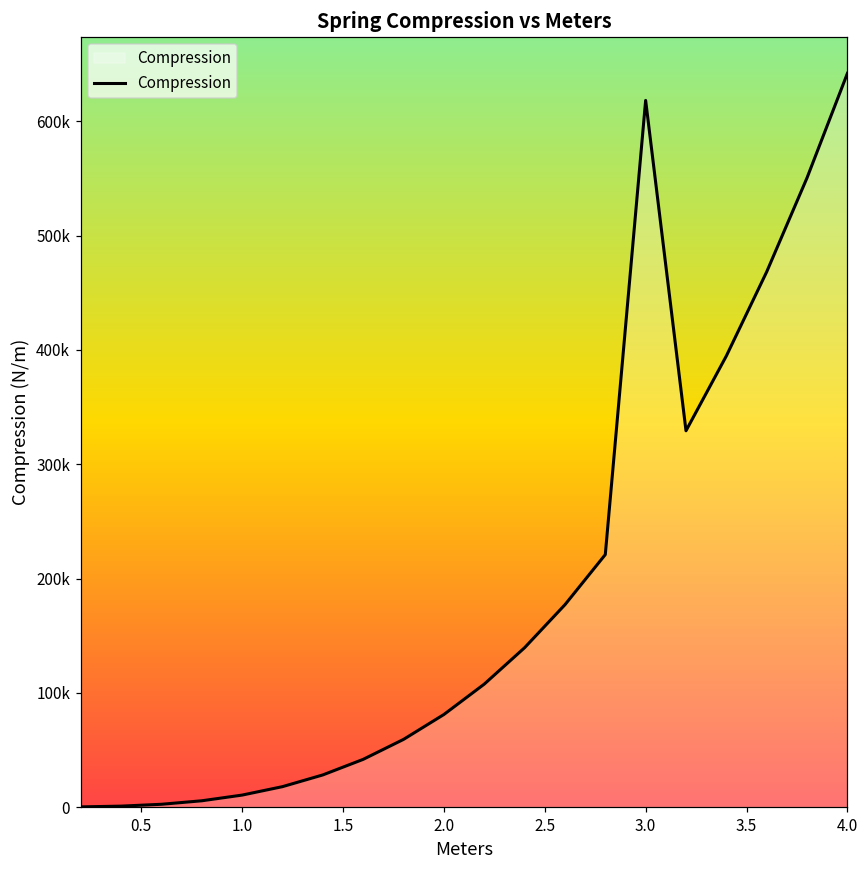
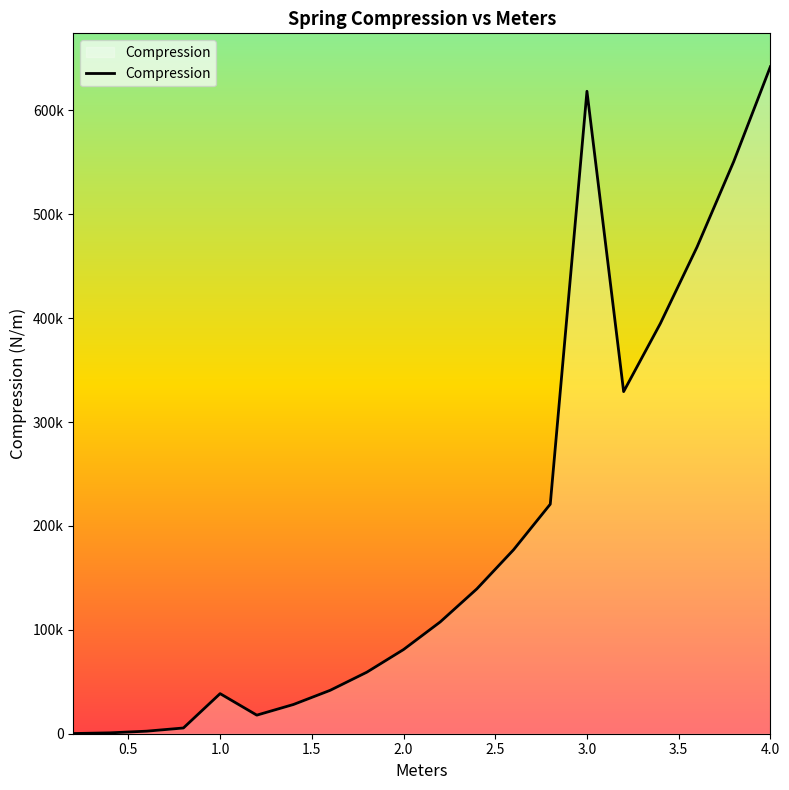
1.0: 11000 -> 39000
